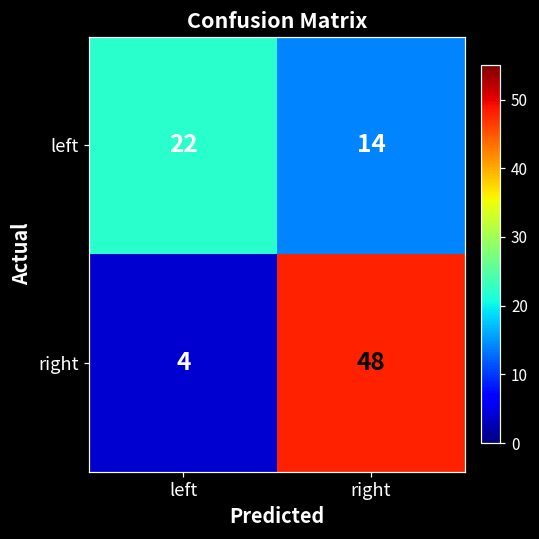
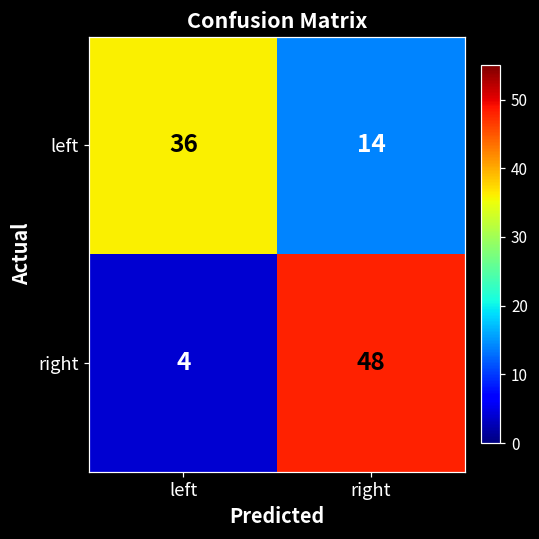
left, left: 22 -> 36
